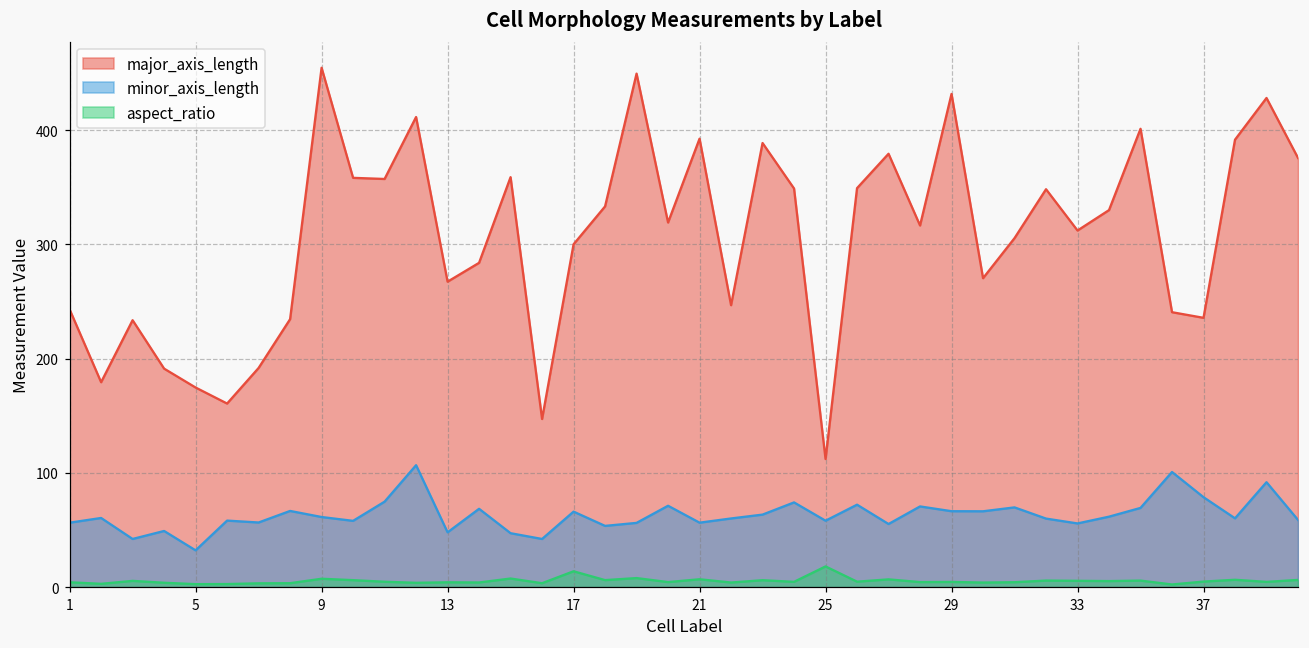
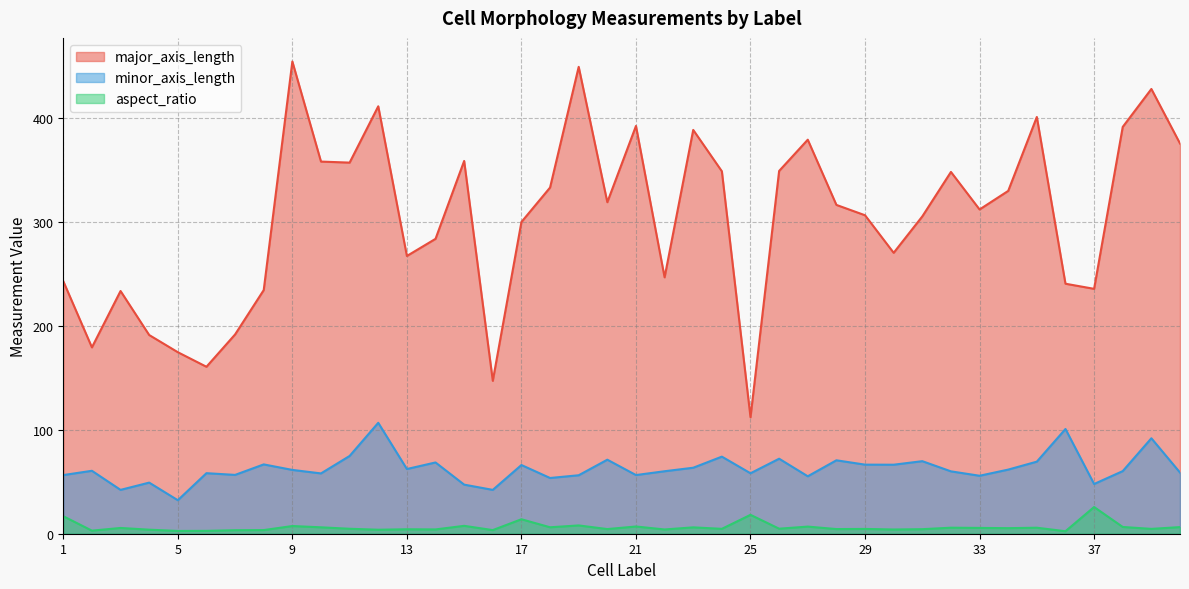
aspect_ratio, 1: 4 -> 17
minor_axis_length, 13: 48 -> 62
major_axis_length, 29: 432 -> 307
minor_axis_length, 37: 79 -> 48
aspect_ratio, 37: 5 -> 26
